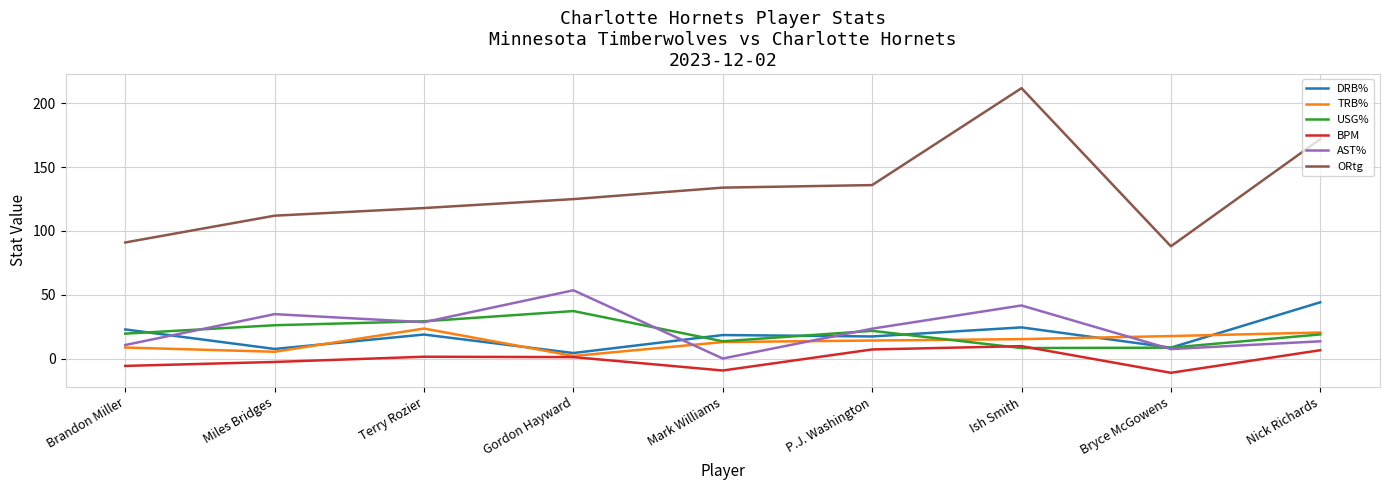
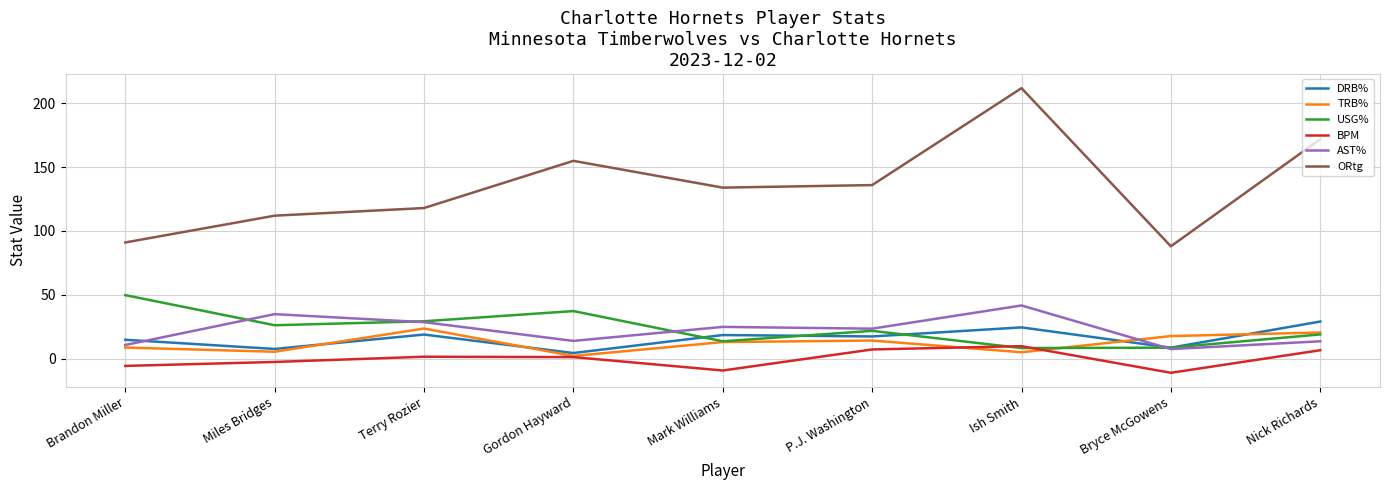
DRB%, Brandon Miller: 23 -> 15
USG%, Brandon Miller: 20 -> 50
AST%, Gordon Hayward: 54 -> 14
ORtg, Gordon Hayward: 125 -> 155
AST%, Mark Williams: 0 -> 25
TRB%, Ish Smith: 15 -> 5
DRB%, Nick Richards: 44 -> 29
